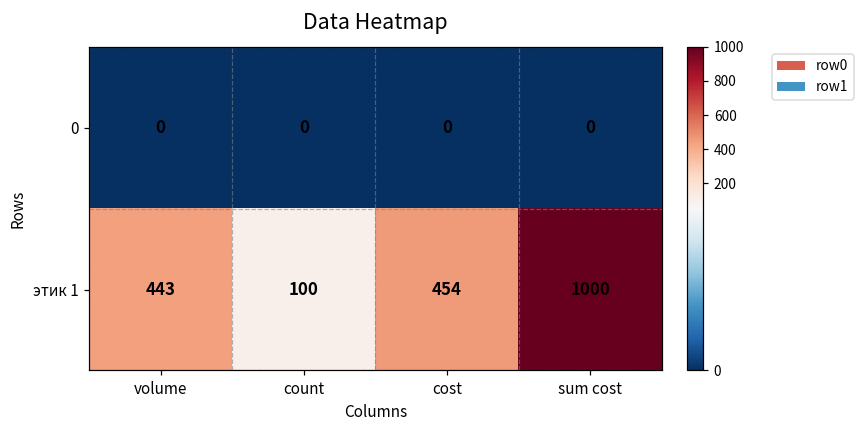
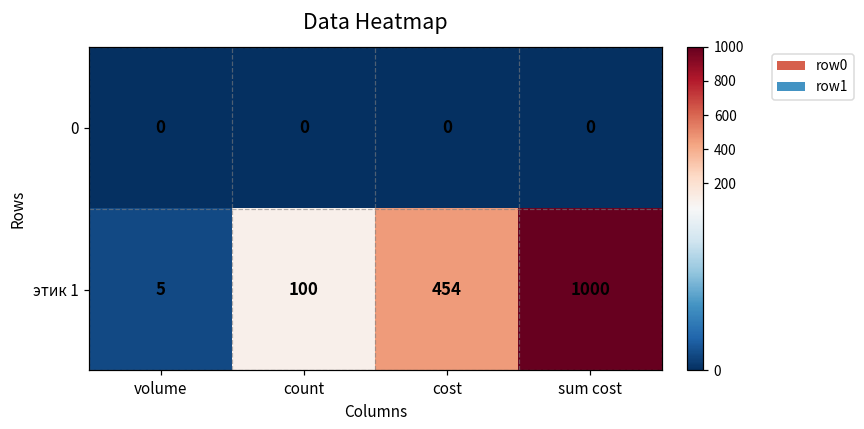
этик 1, volume: 443 -> 5
